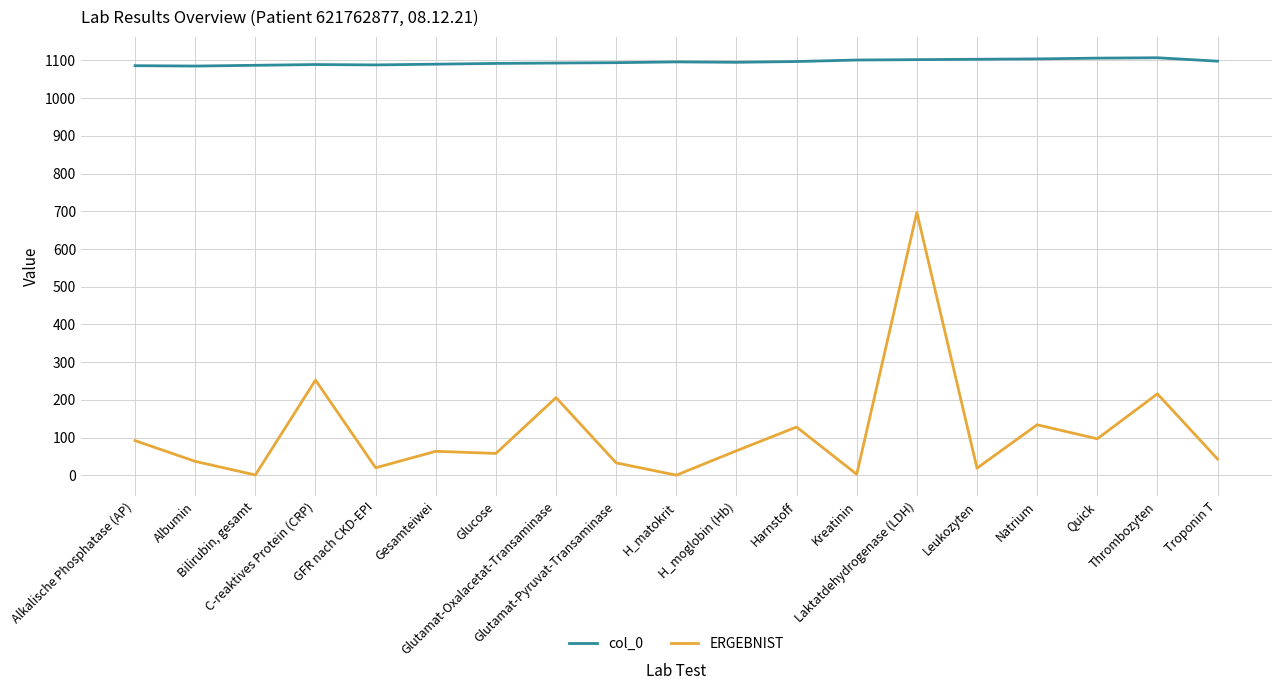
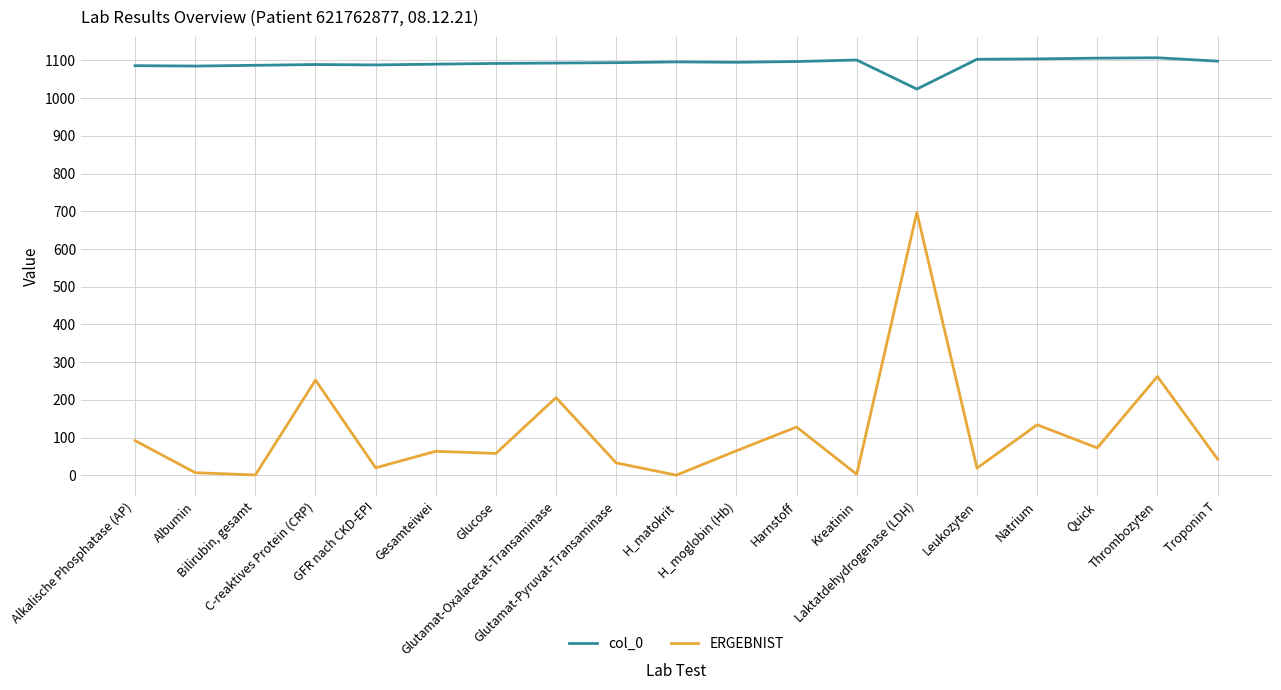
ERGEBNIST, Albumin: 40 -> 10
col_0, Laktatdehydrogenase (LDH): 1100 -> 1020
ERGEBNIST, Quick: 100 -> 70
ERGEBNIST, Thrombozyten: 220 -> 260
